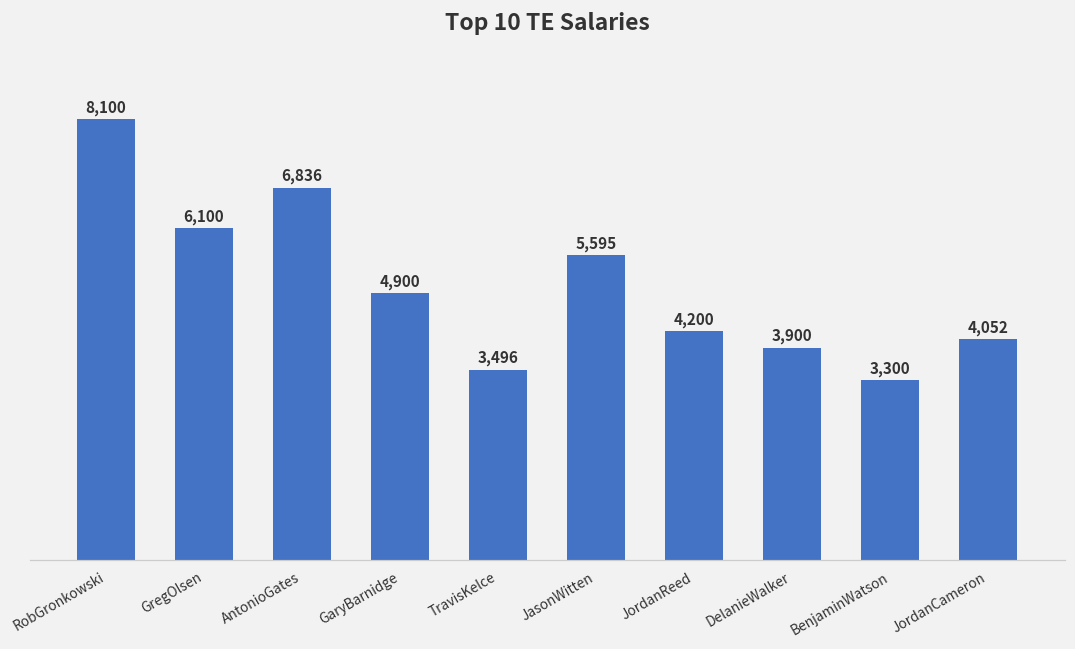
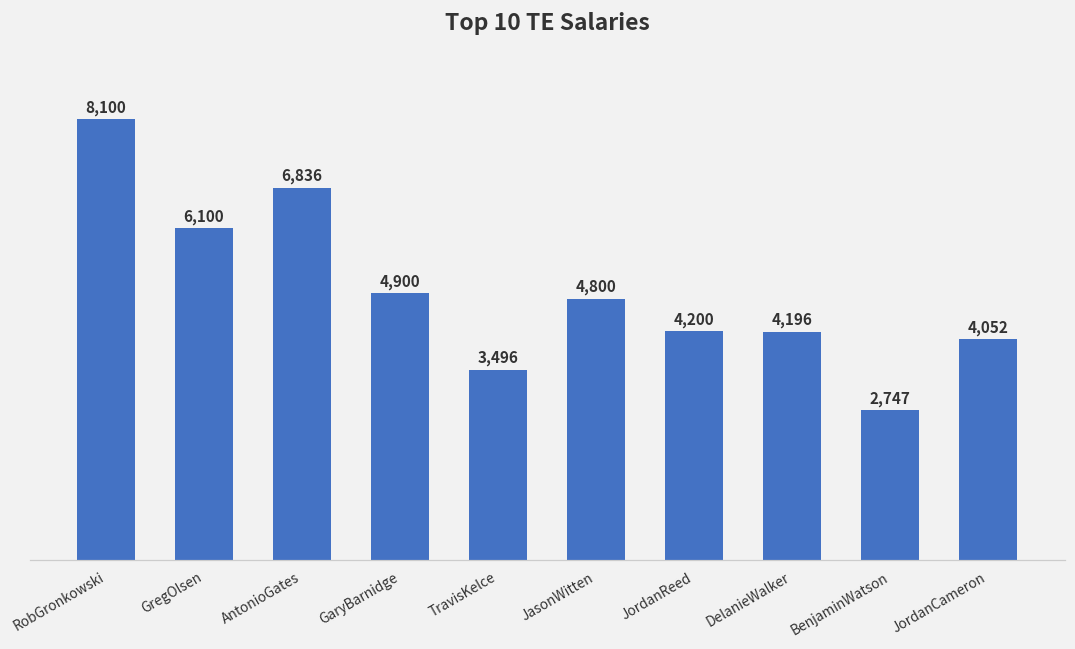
JasonWitten: 5,595 -> 4,800
DelanieWalker: 3,900 -> 4,196
BenjaminWatson: 3,300 -> 2,747
